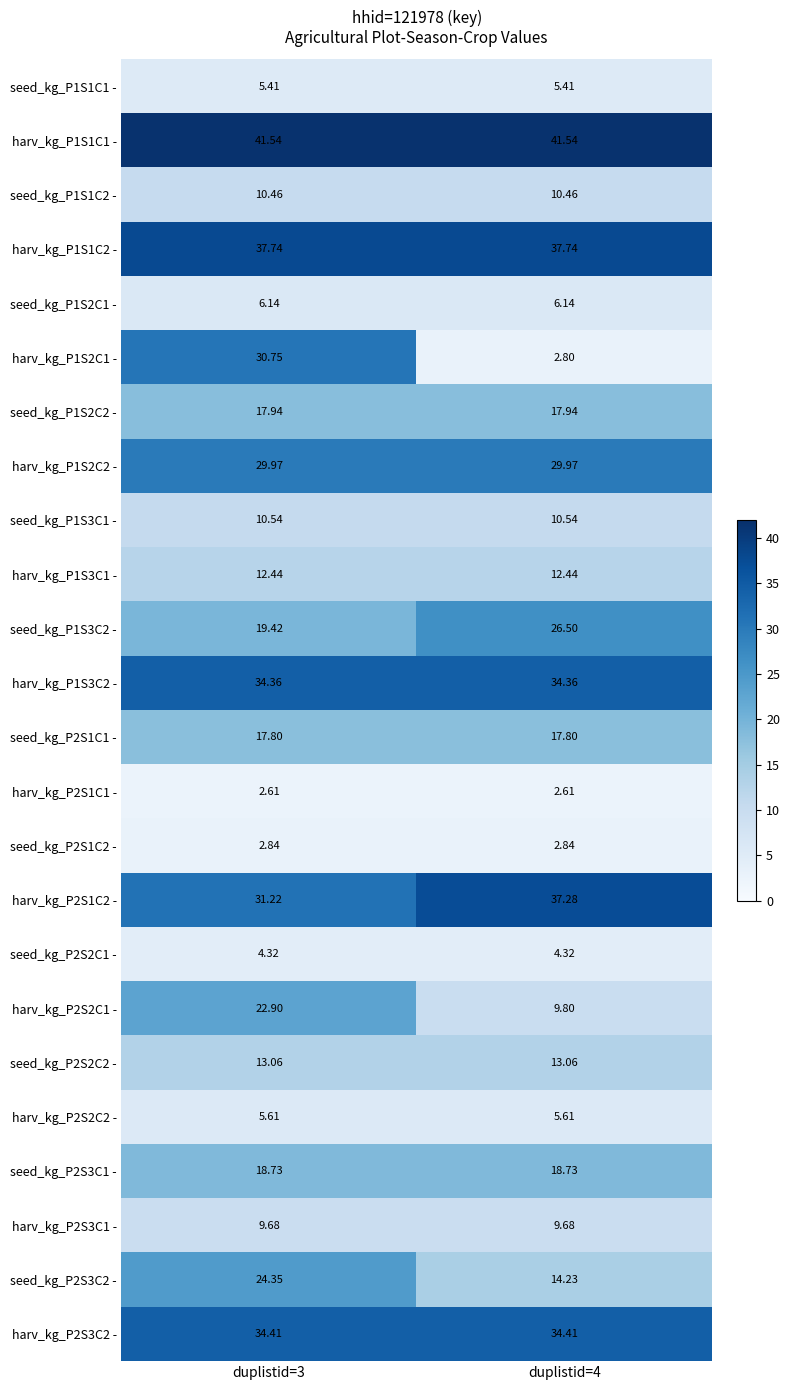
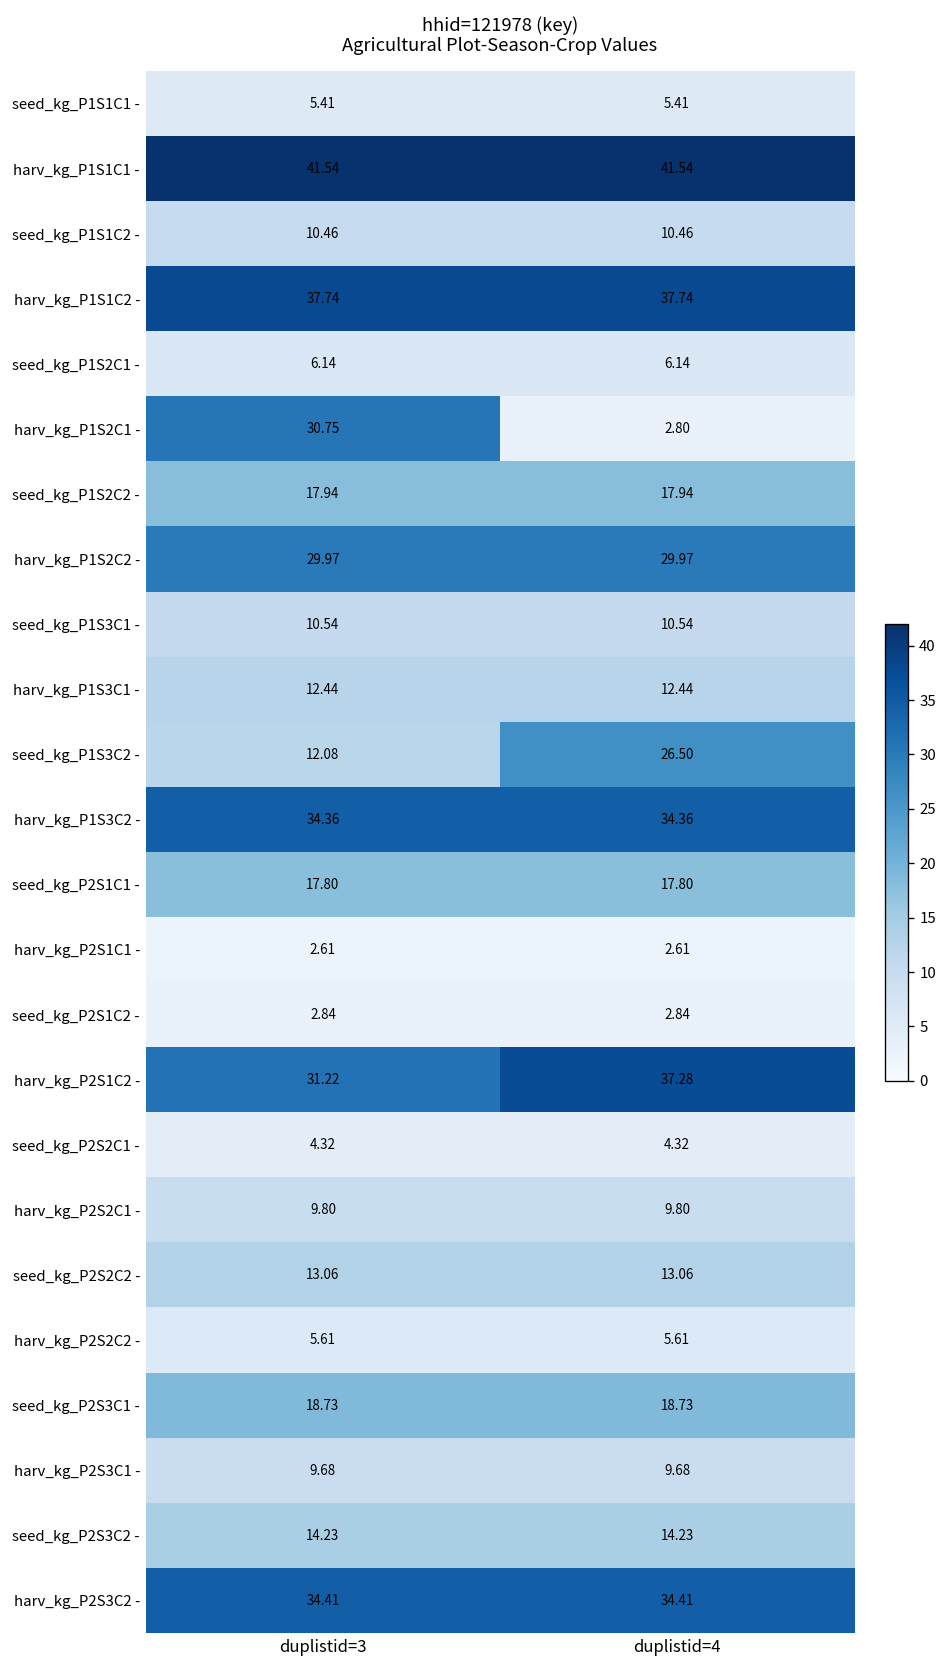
seed_kg_P1S3C2 -, duplistid=3: 19.42 -> 12.08
harv_kg_P2S2C1 -, duplistid=3: 22.90 -> 9.80
seed_kg_P2S3C2 -, duplistid=3: 24.35 -> 14.23
